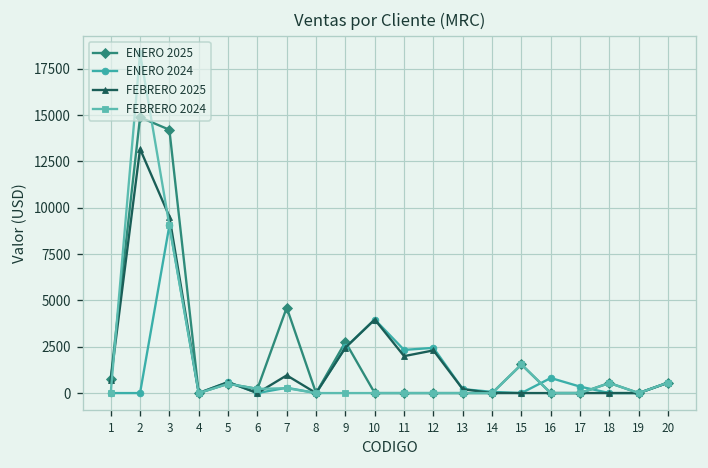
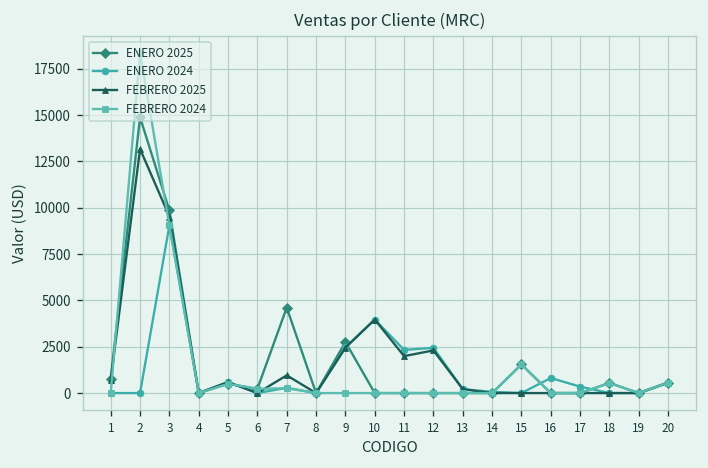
ENERO 2025, 3: 14200 -> 9900
